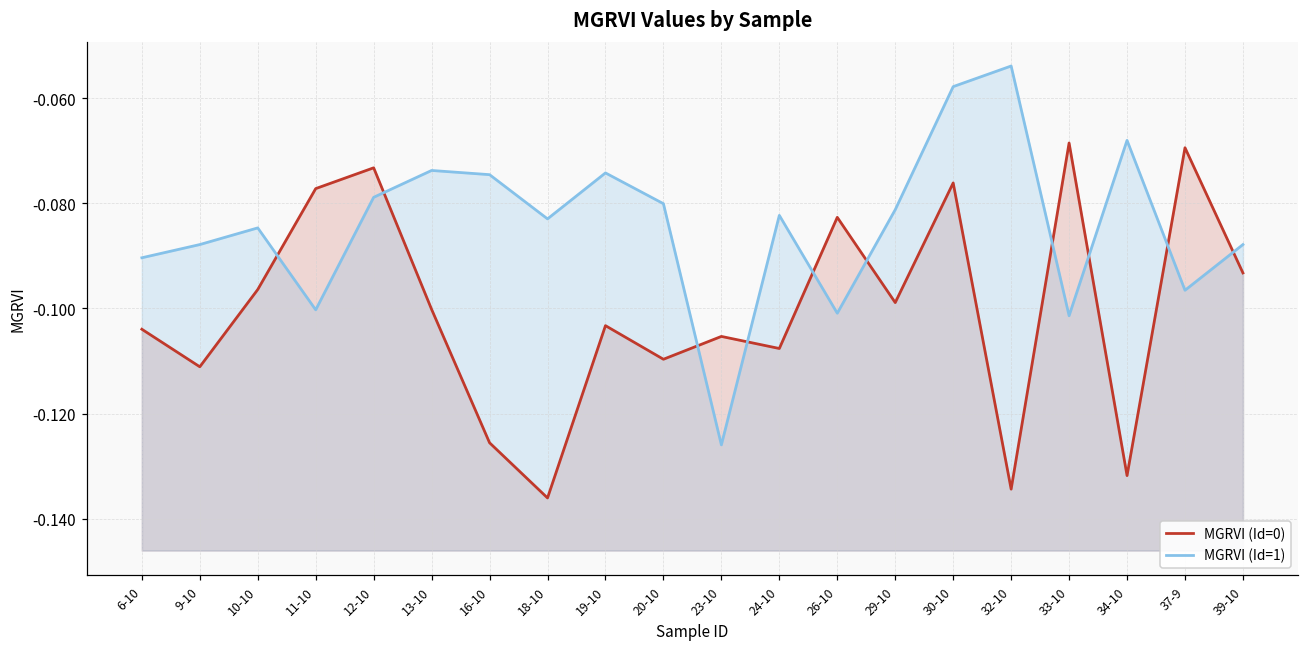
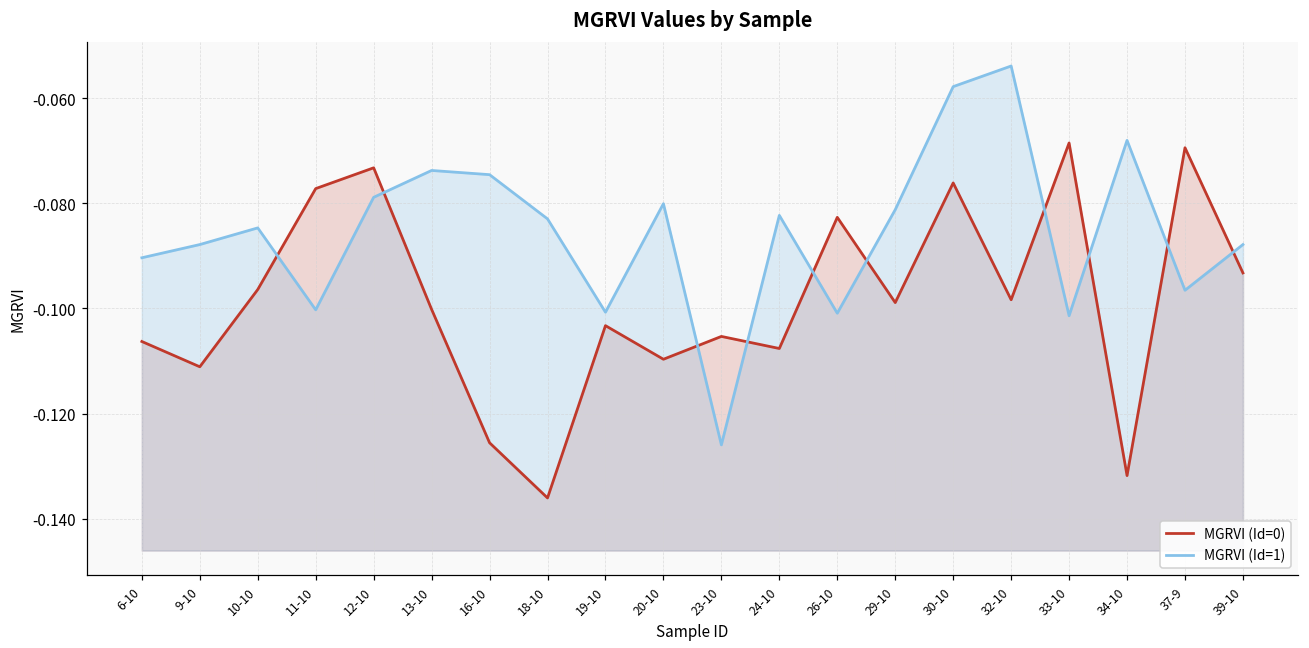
MGRVI (Id=0), 6-10: -0.104 -> -0.106
MGRVI (Id=1), 19-10: -0.074 -> -0.101
MGRVI (Id=0), 32-10: -0.134 -> -0.098
